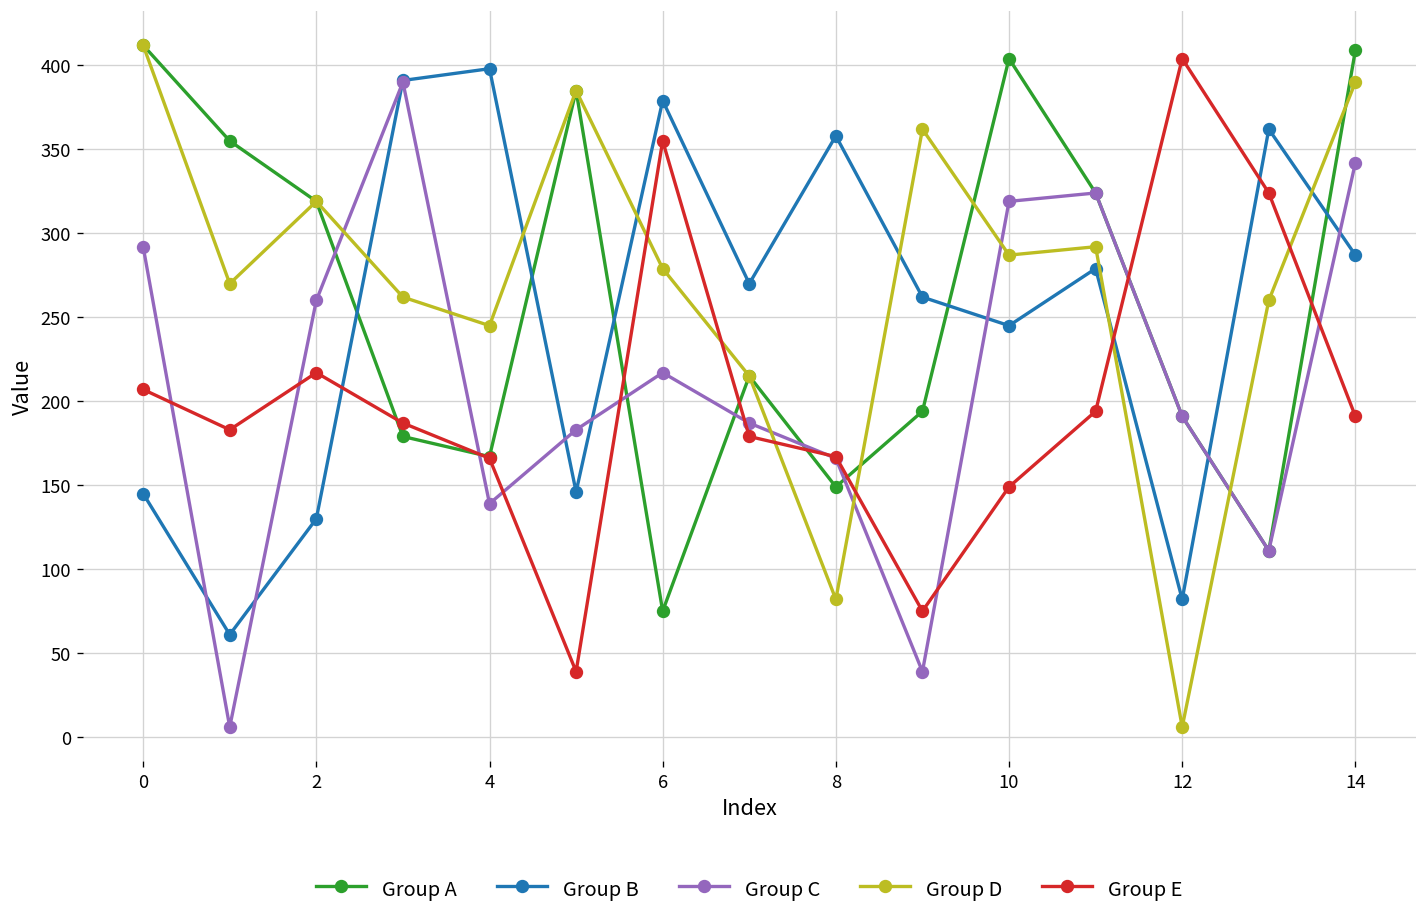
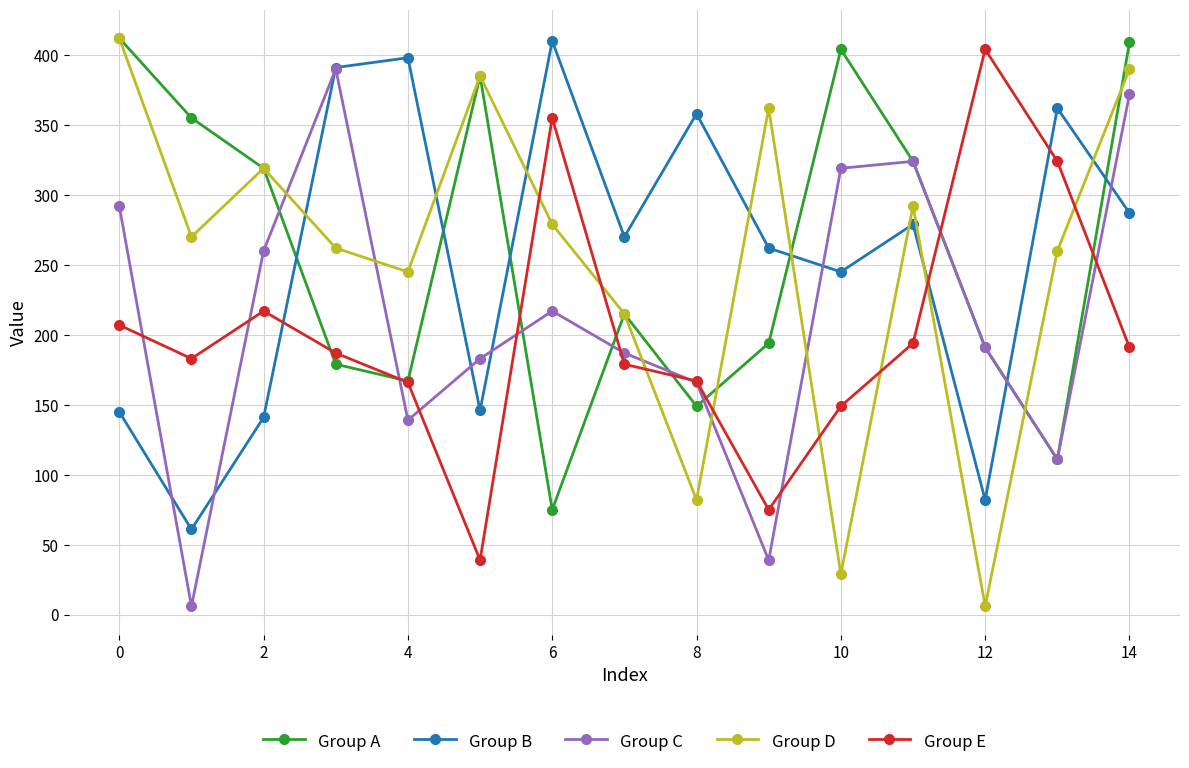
Group B, 2: 130 -> 141
Group B, 6: 379 -> 410
Group D, 10: 287 -> 29
Group C, 14: 342 -> 372
